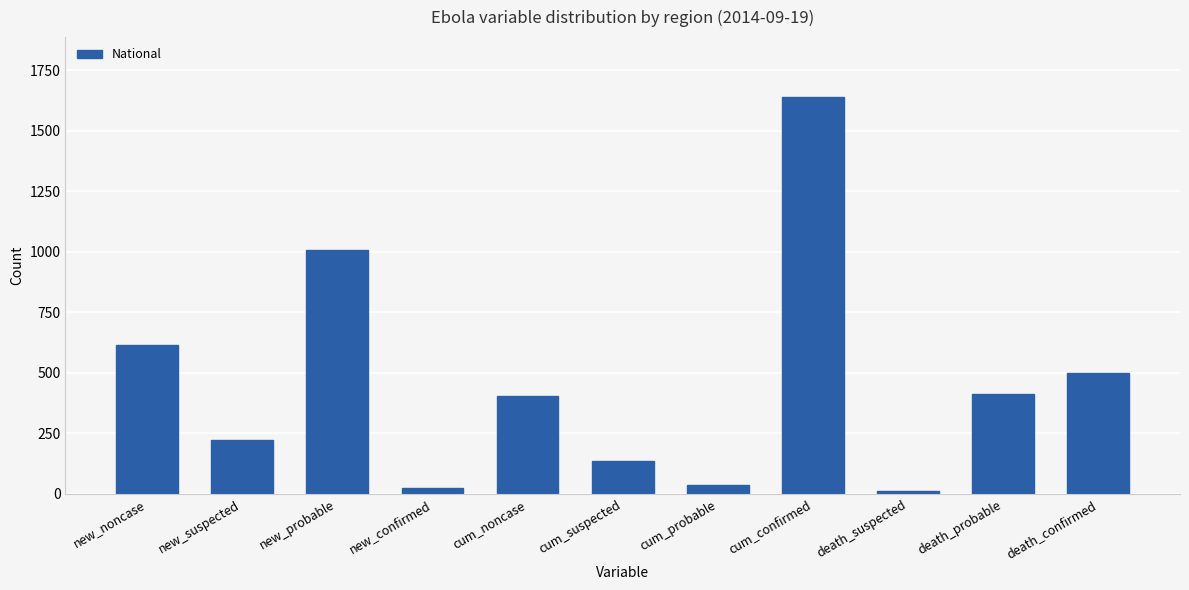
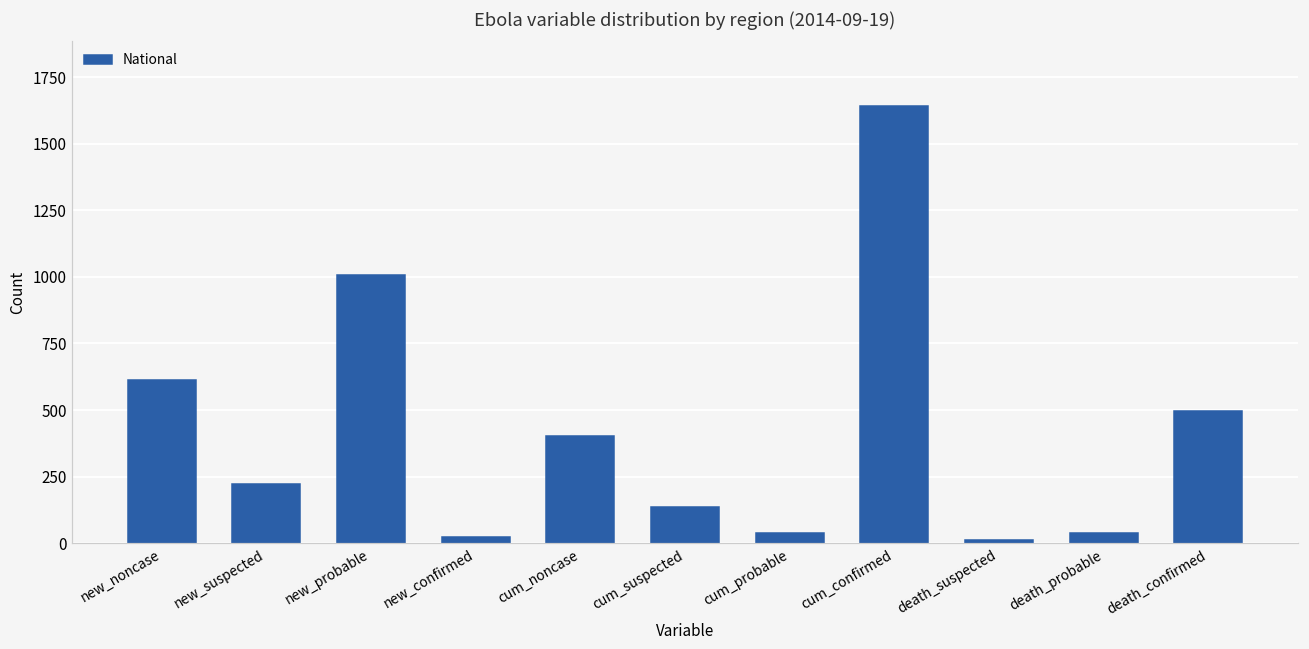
death_probable: 410 -> 40
